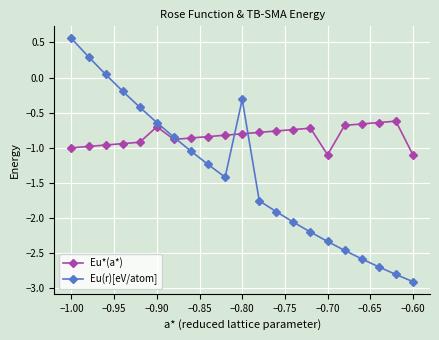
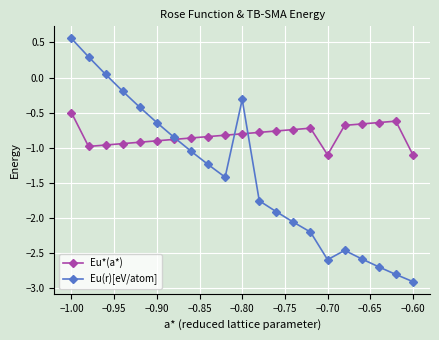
Eu*(a*), −1.00: -1.0 -> -0.5
Eu*(a*), −0.90: -0.7 -> -0.9
Eu(r)[eV/atom], −0.70: -2.3 -> -2.6
